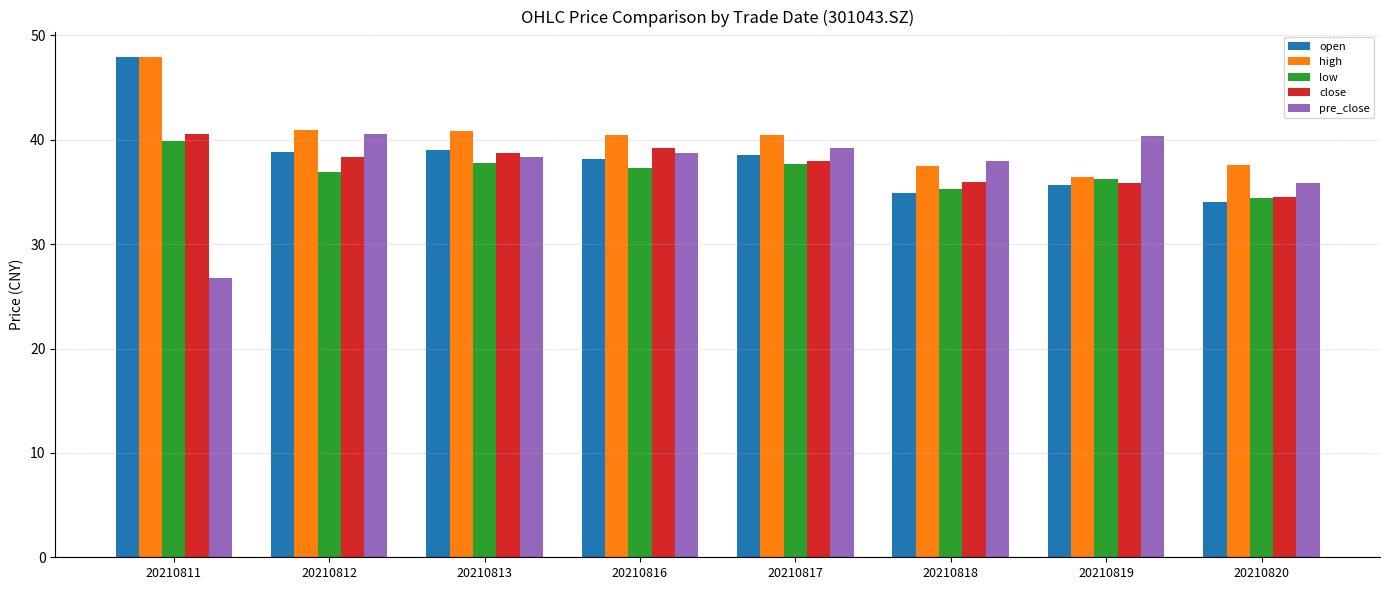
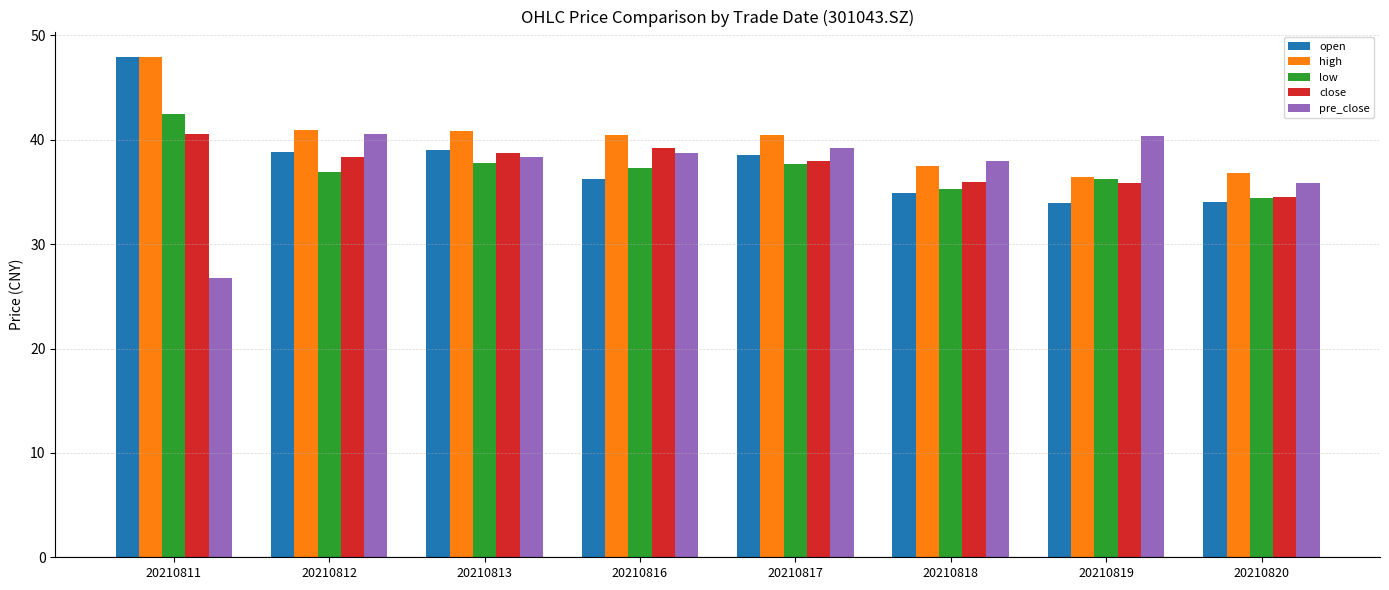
low, 20210811: 39.9 -> 42.4
open, 20210816: 38.1 -> 36.3
open, 20210819: 35.7 -> 33.9
high, 20210820: 37.6 -> 36.8
